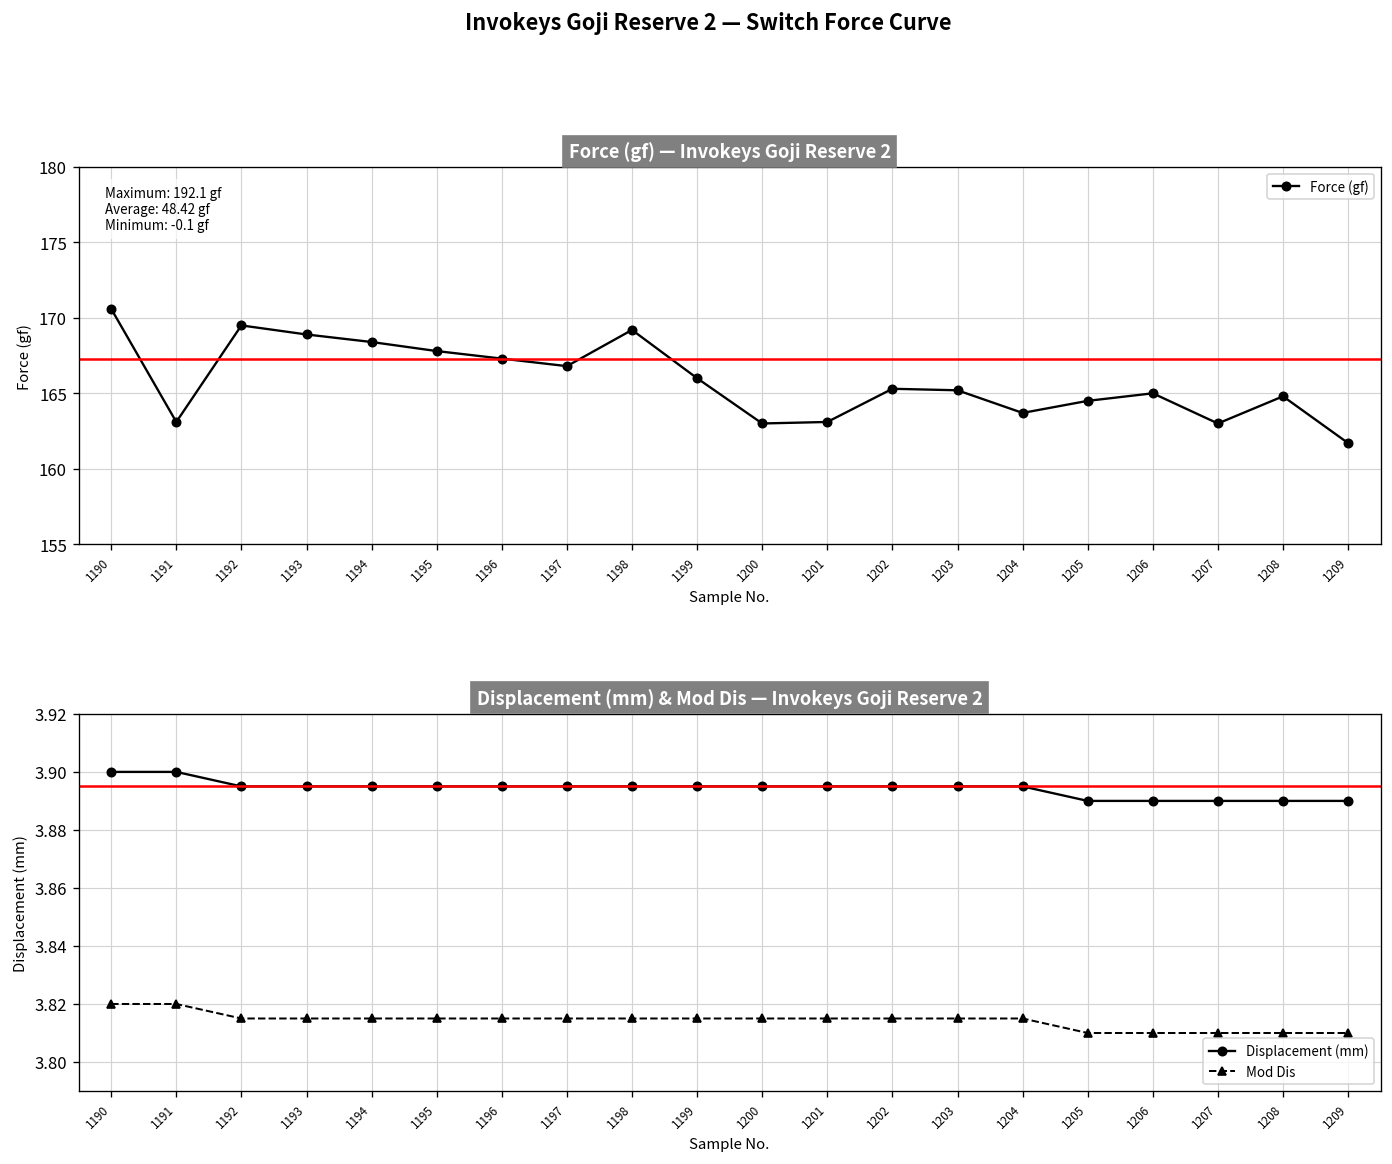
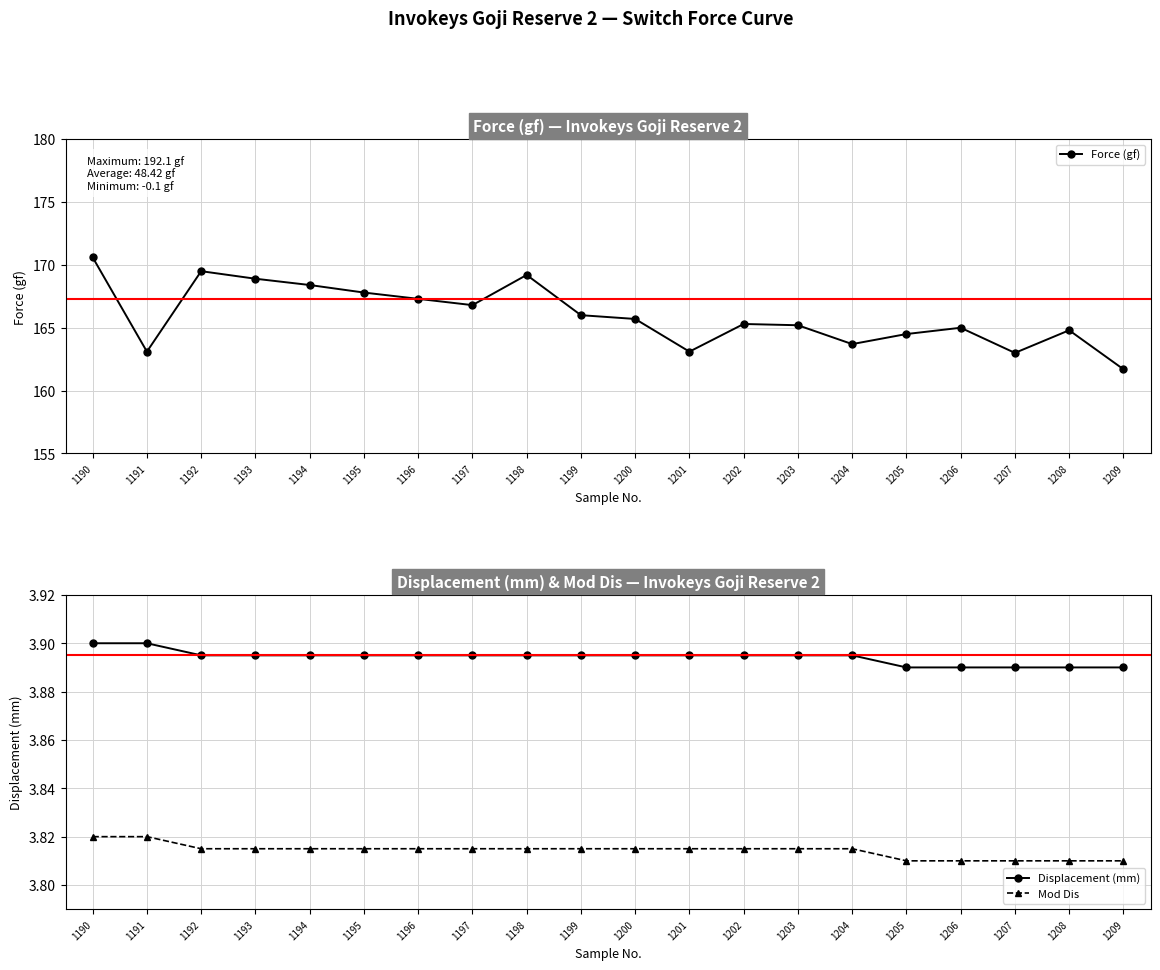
Force (gf) — Invokeys Goji Reserve 2, 1200: 163.0 -> 165.7
